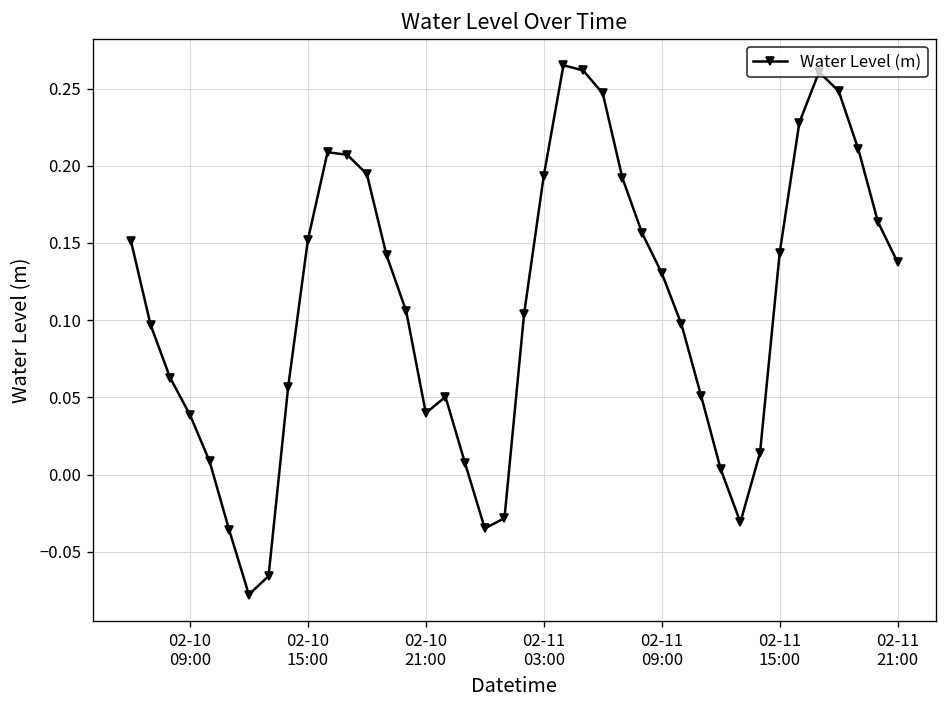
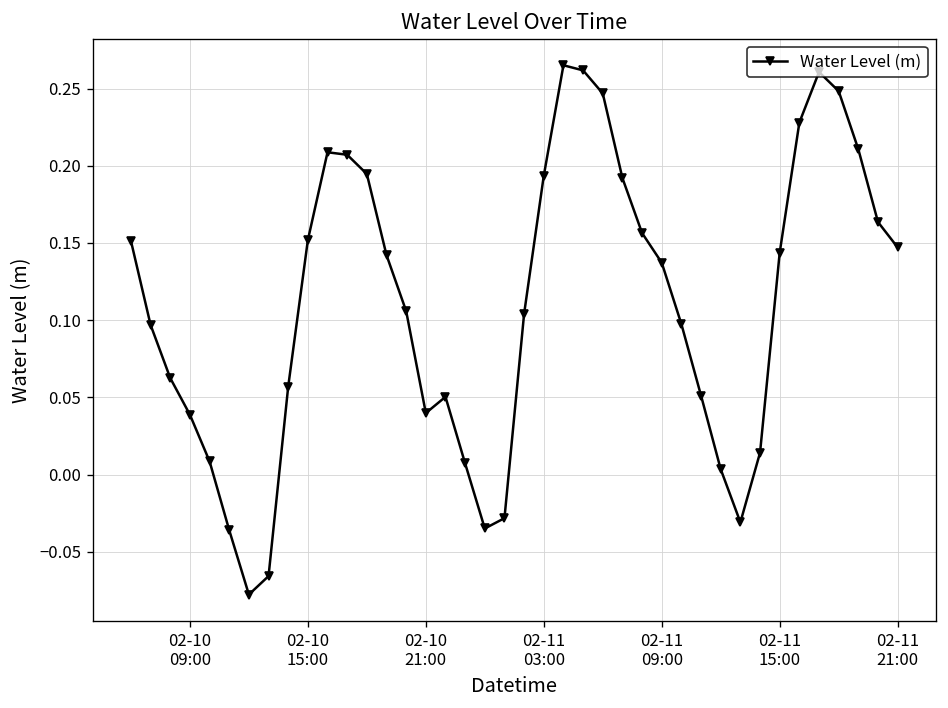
02-11 09:00: 0.131 -> 0.137
02-11 21:00: 0.137 -> 0.147
